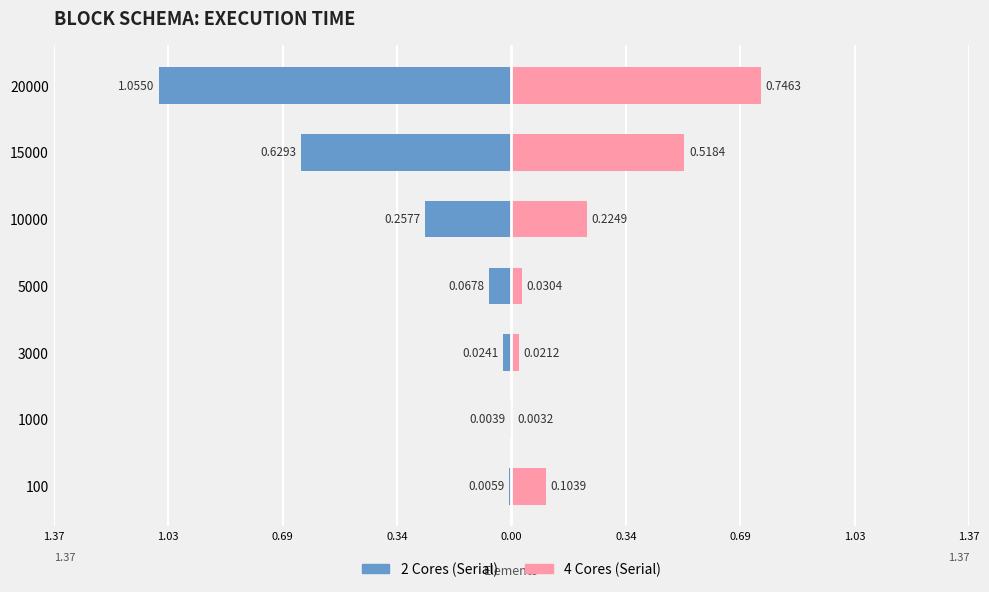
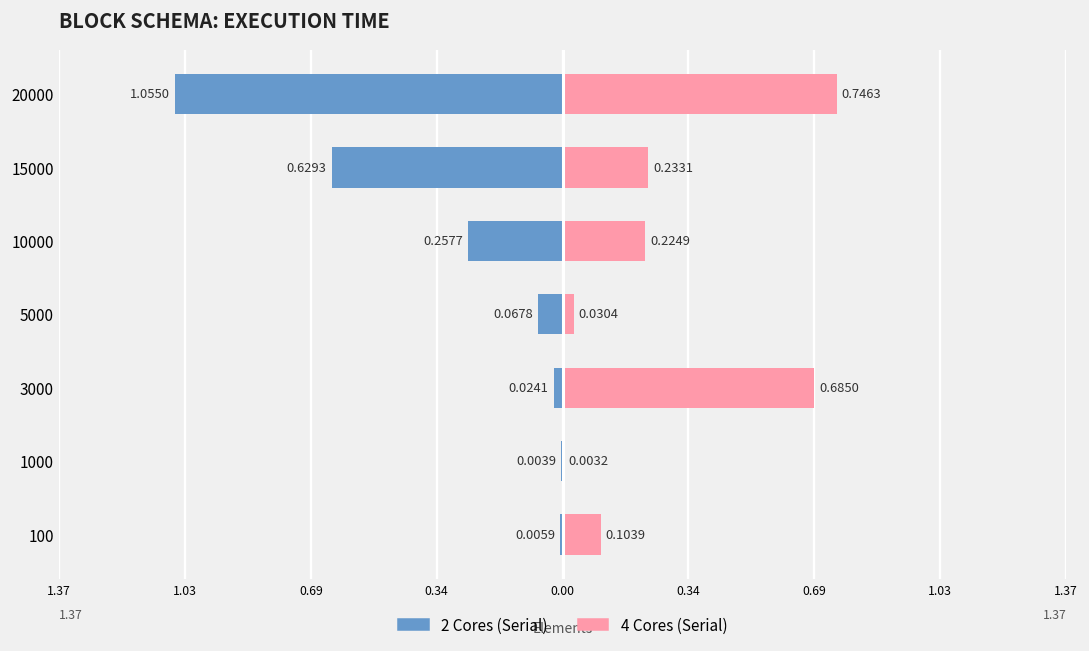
4 Cores (Serial), 15000: 0.5184 -> 0.2331
4 Cores (Serial), 3000: 0.0212 -> 0.6850
